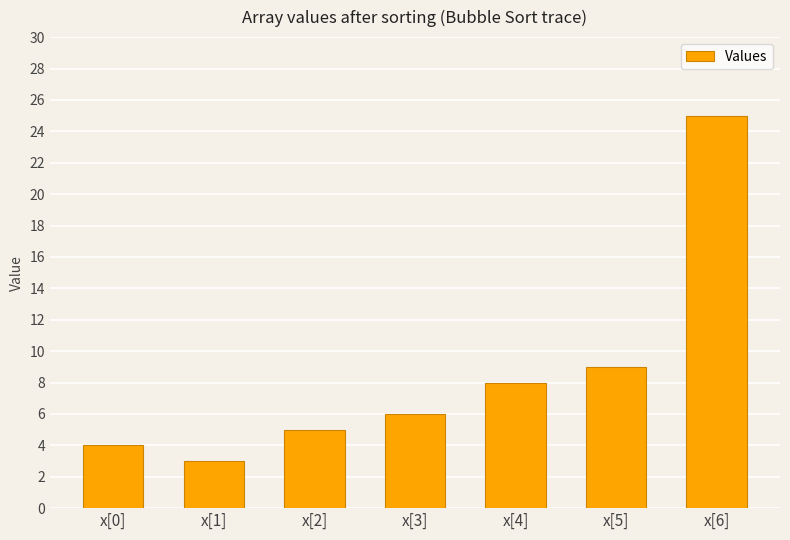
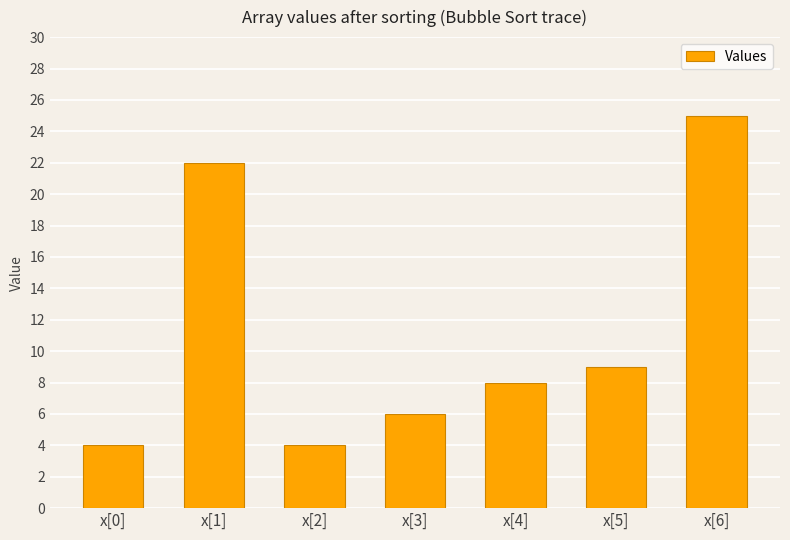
x[1]: 3 -> 22
x[2]: 5 -> 4
